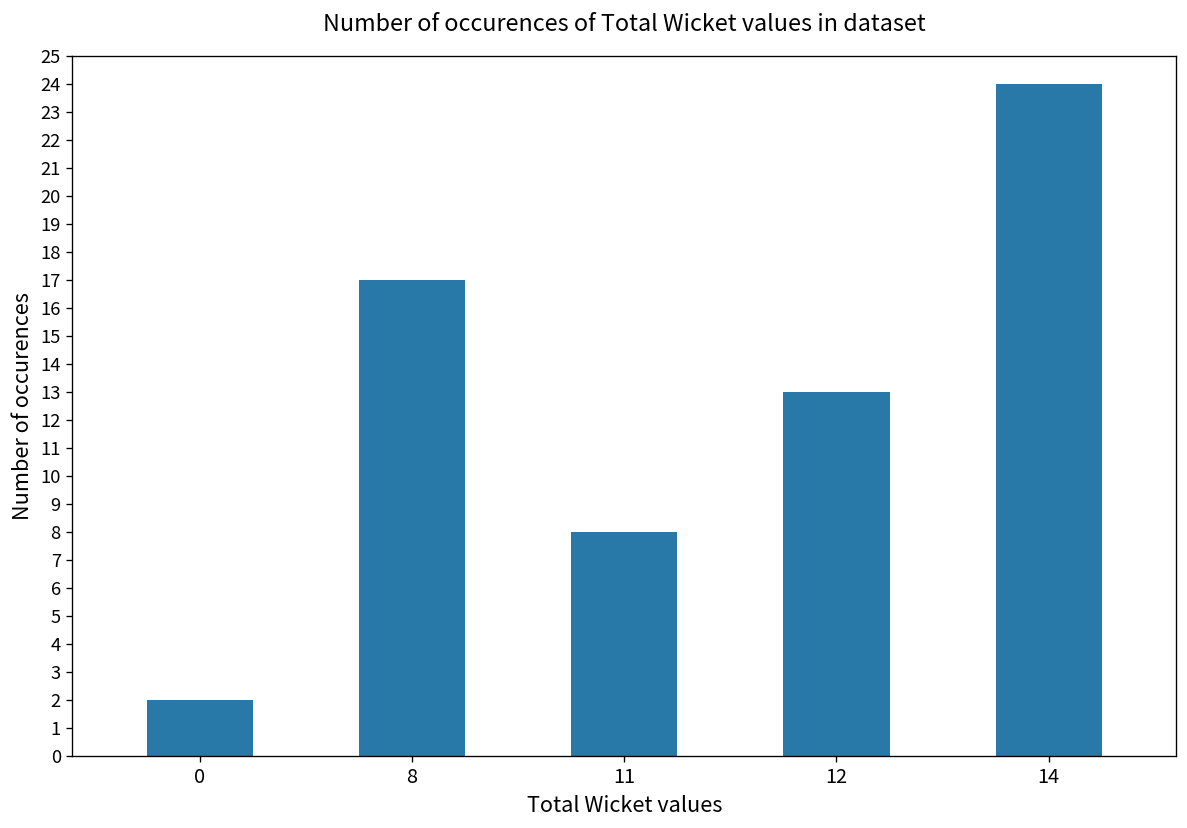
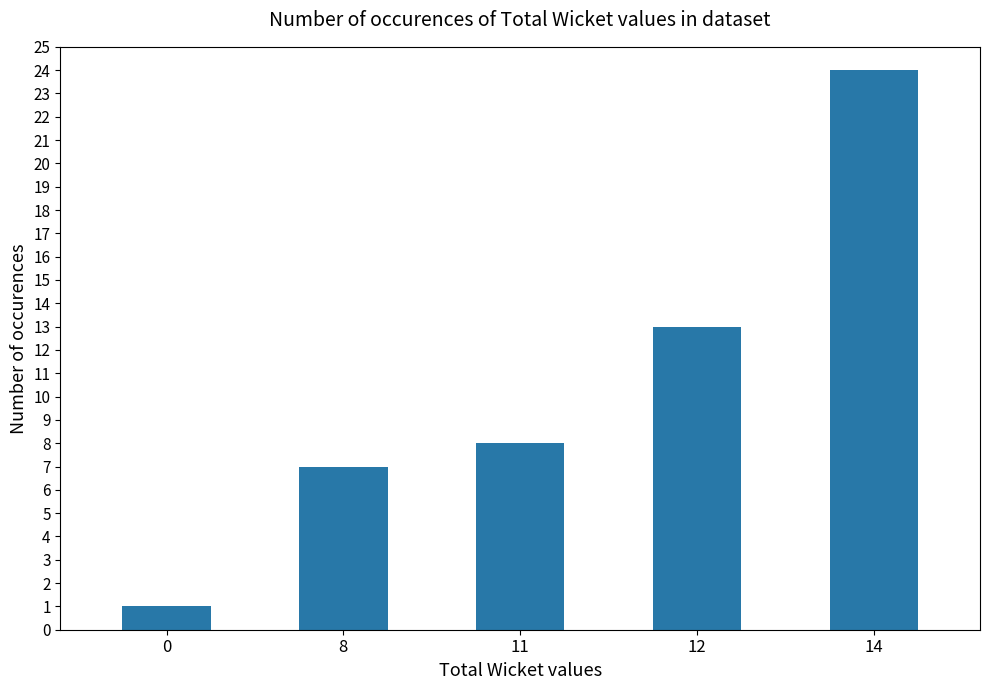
0: 2 -> 1
8: 17 -> 7
